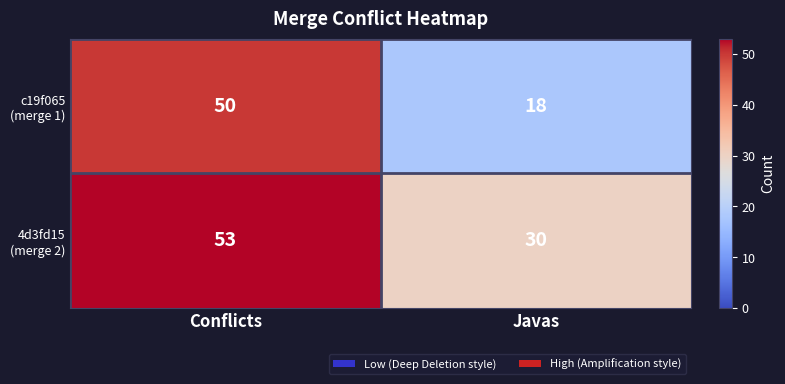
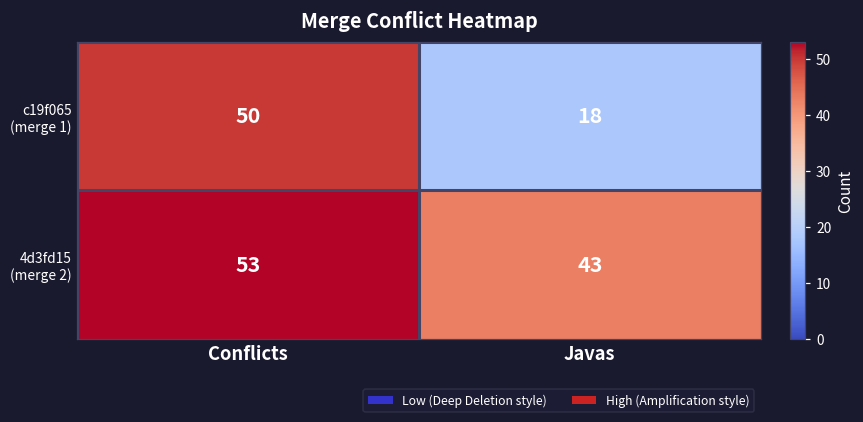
4d3fd15 (merge 2), Javas: 30 -> 43
